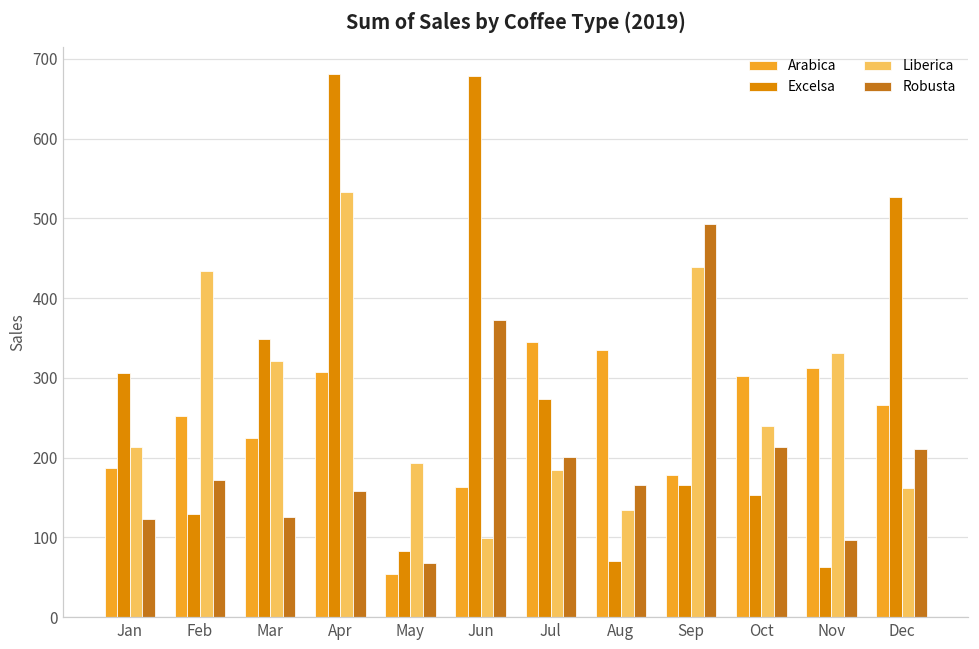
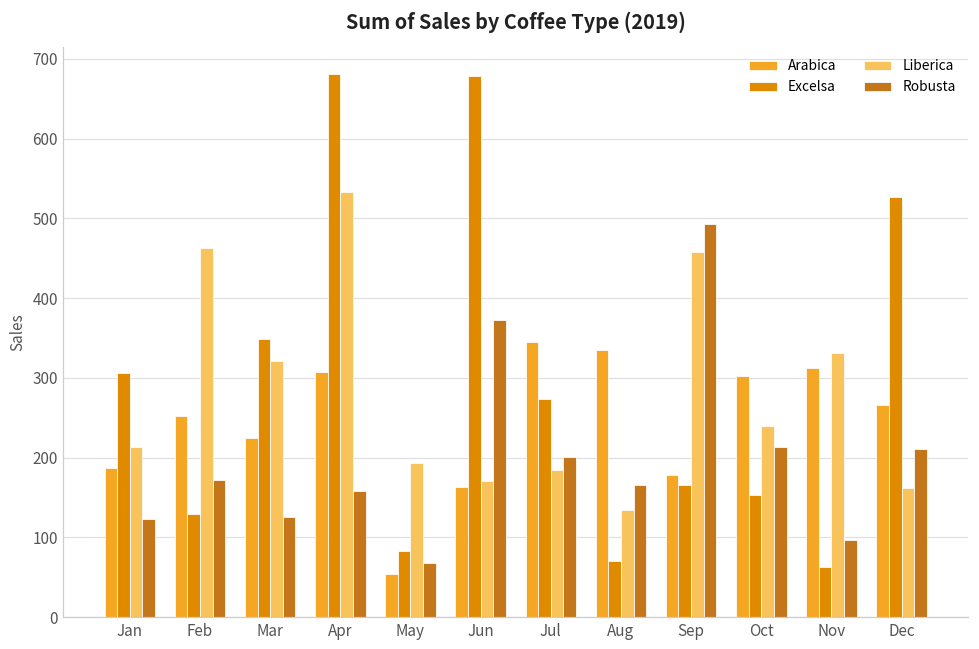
Liberica, Feb: 430 -> 460
Liberica, Jun: 100 -> 170
Liberica, Sep: 440 -> 460
